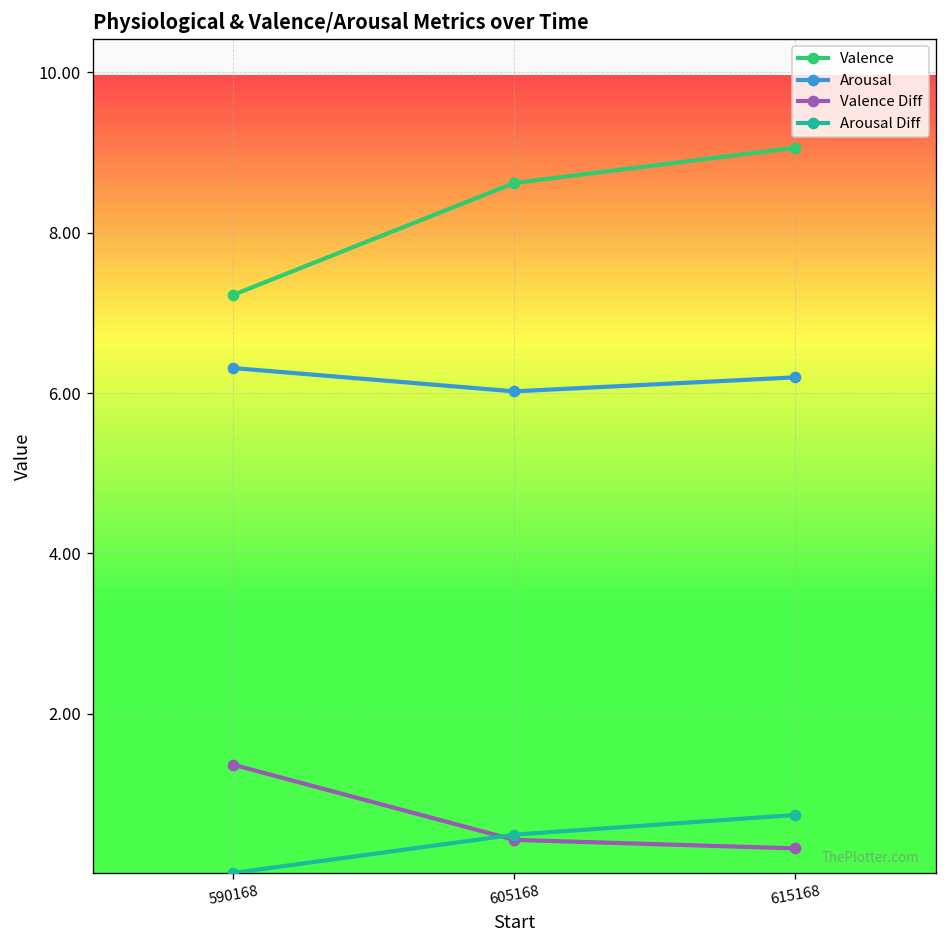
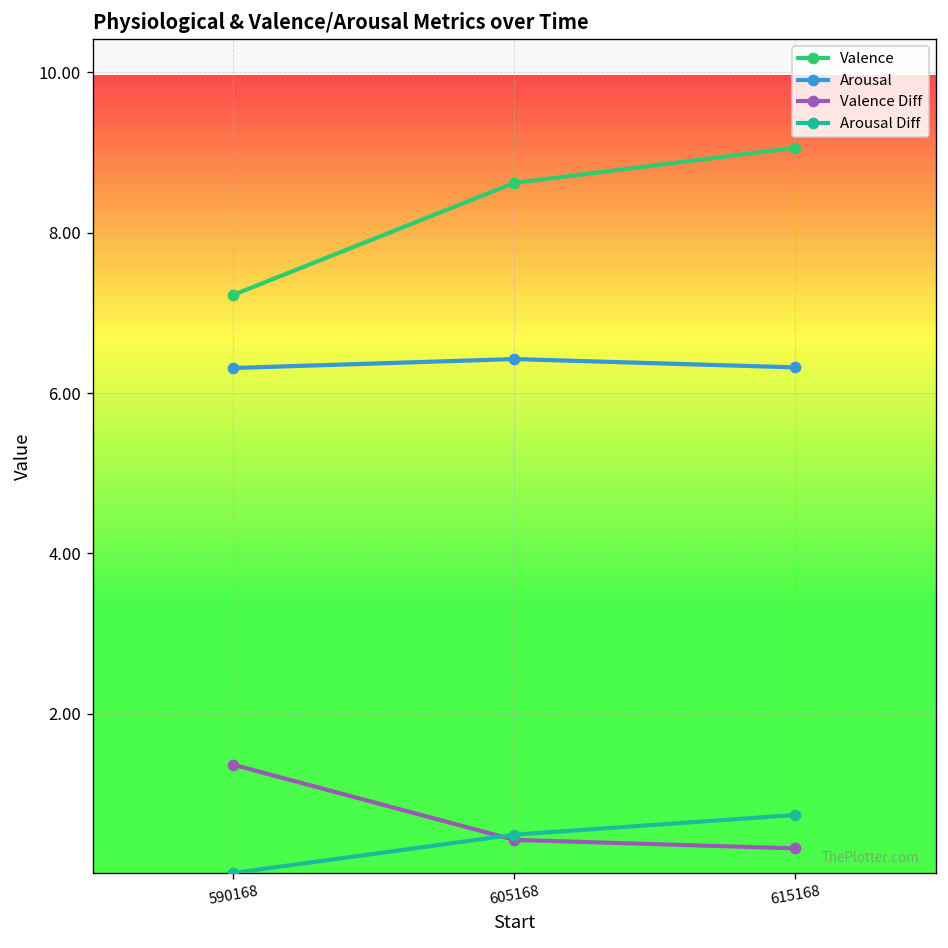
Arousal, 605168: 6.0 -> 6.4
Arousal, 615168: 6.2 -> 6.3
